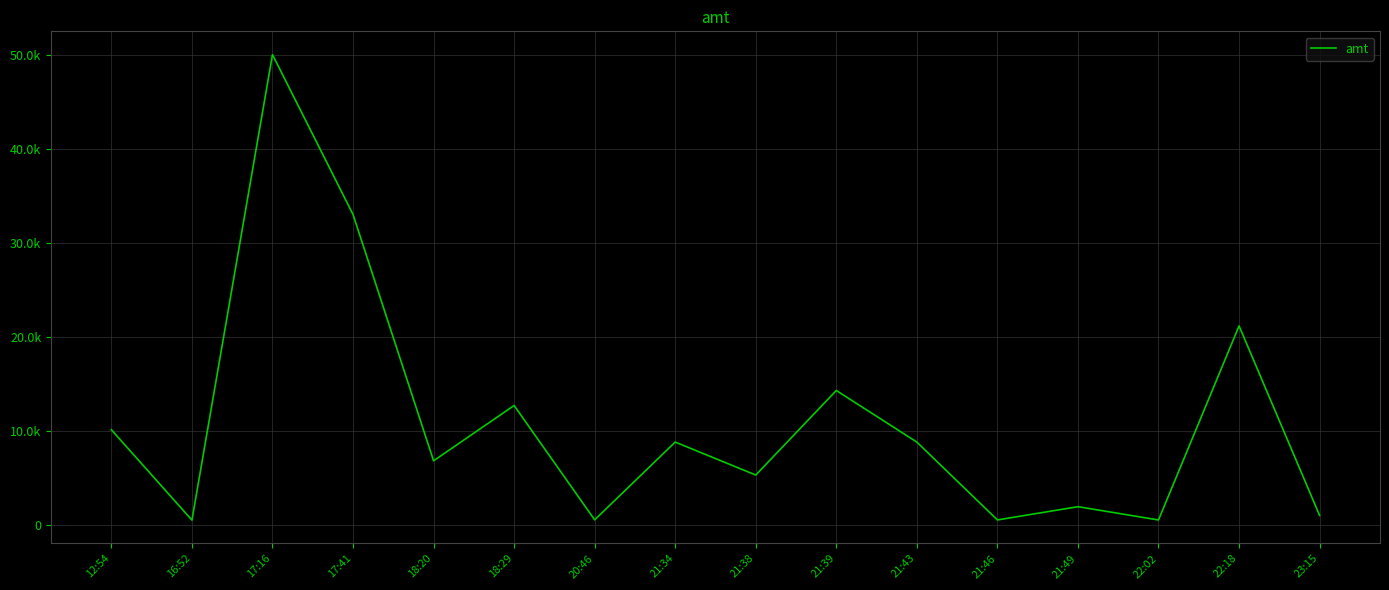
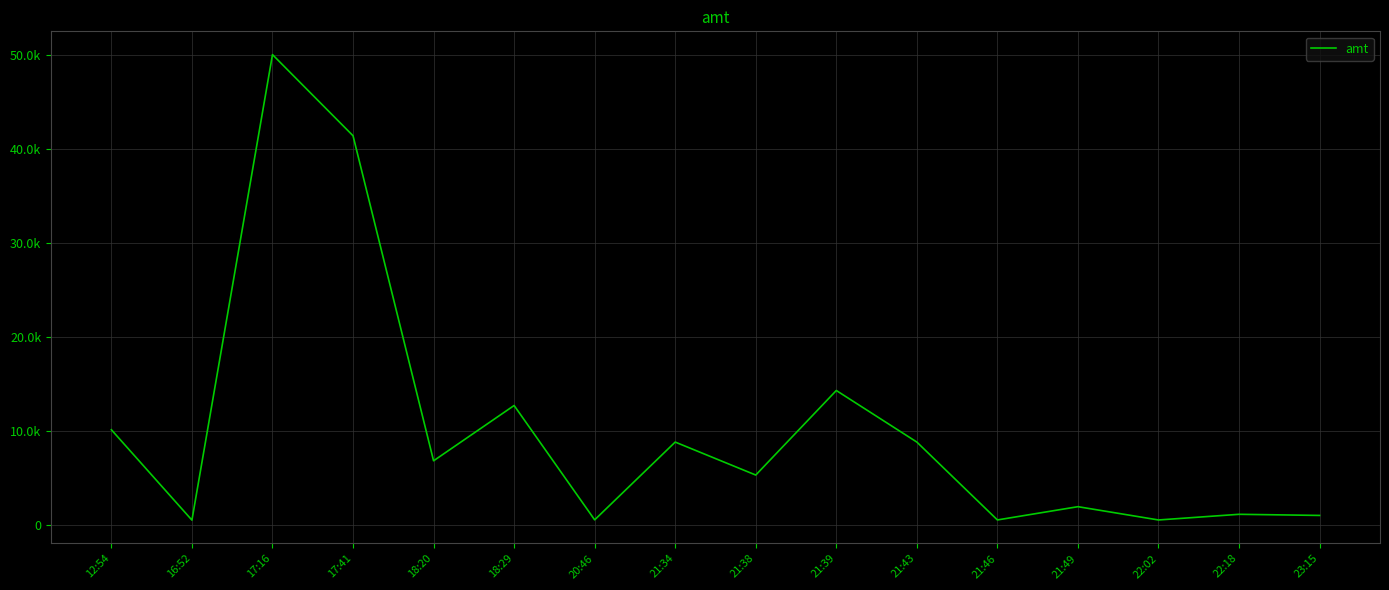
17:41: 33000 -> 41000
22:18: 21000 -> 1000
